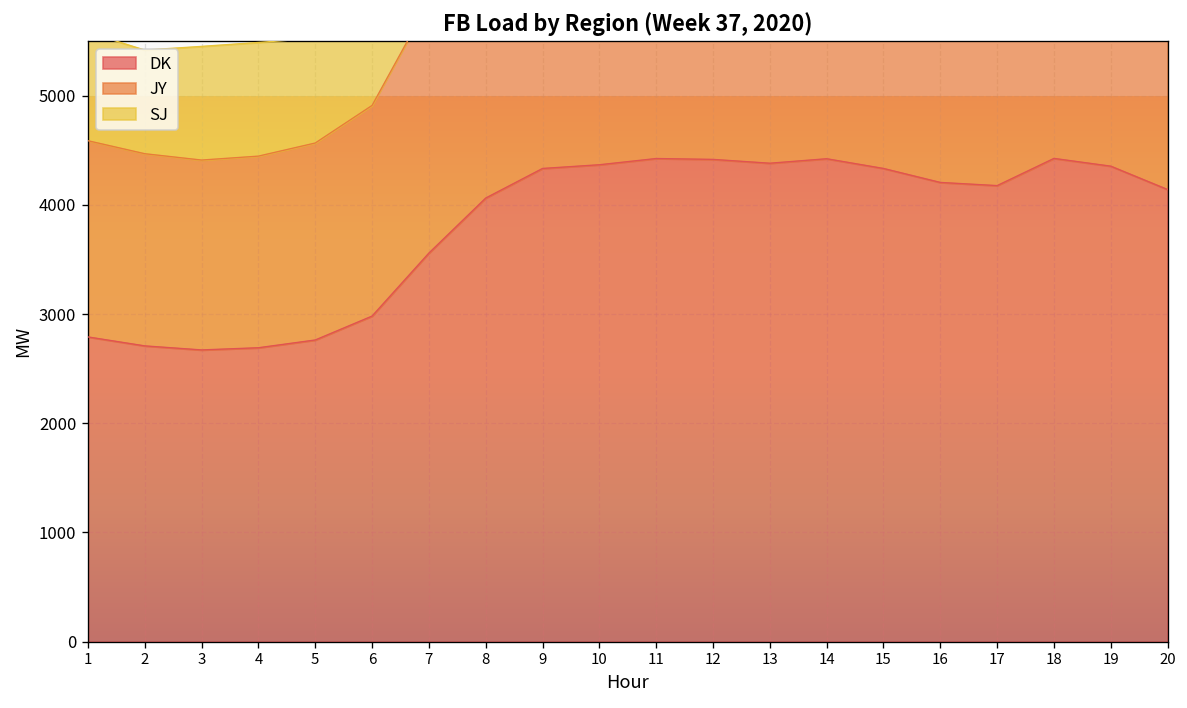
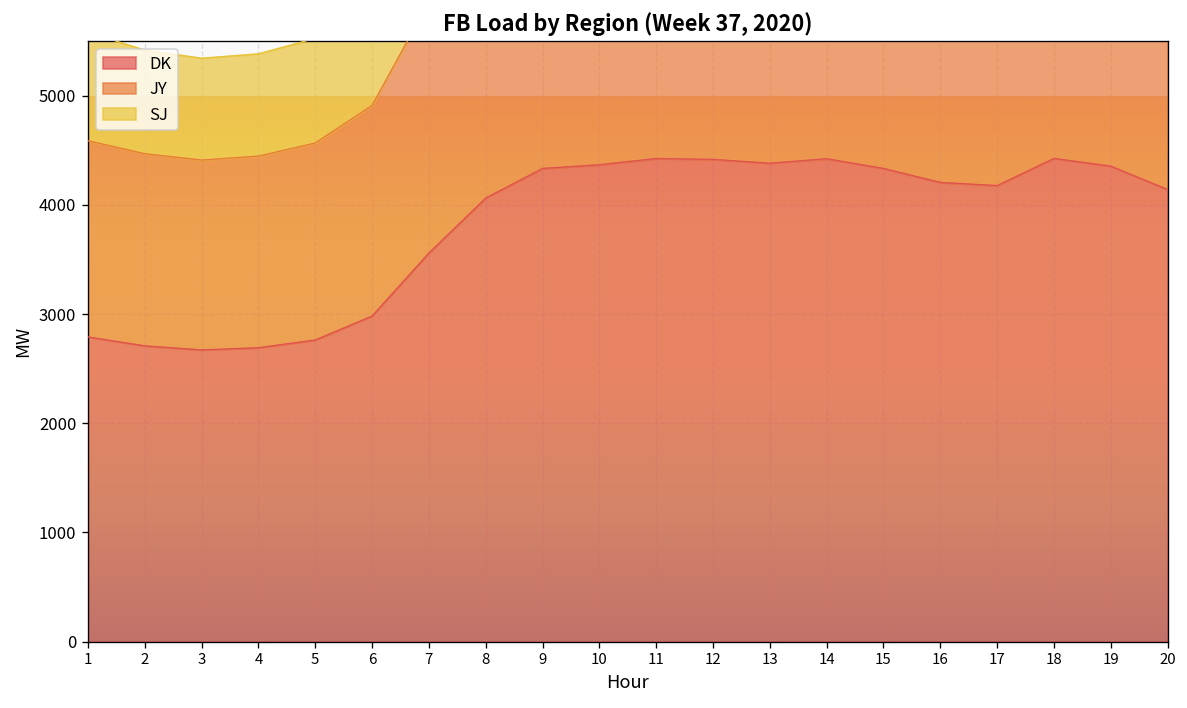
SJ, 3: 1000 -> 900
SJ, 4: 1000 -> 900
